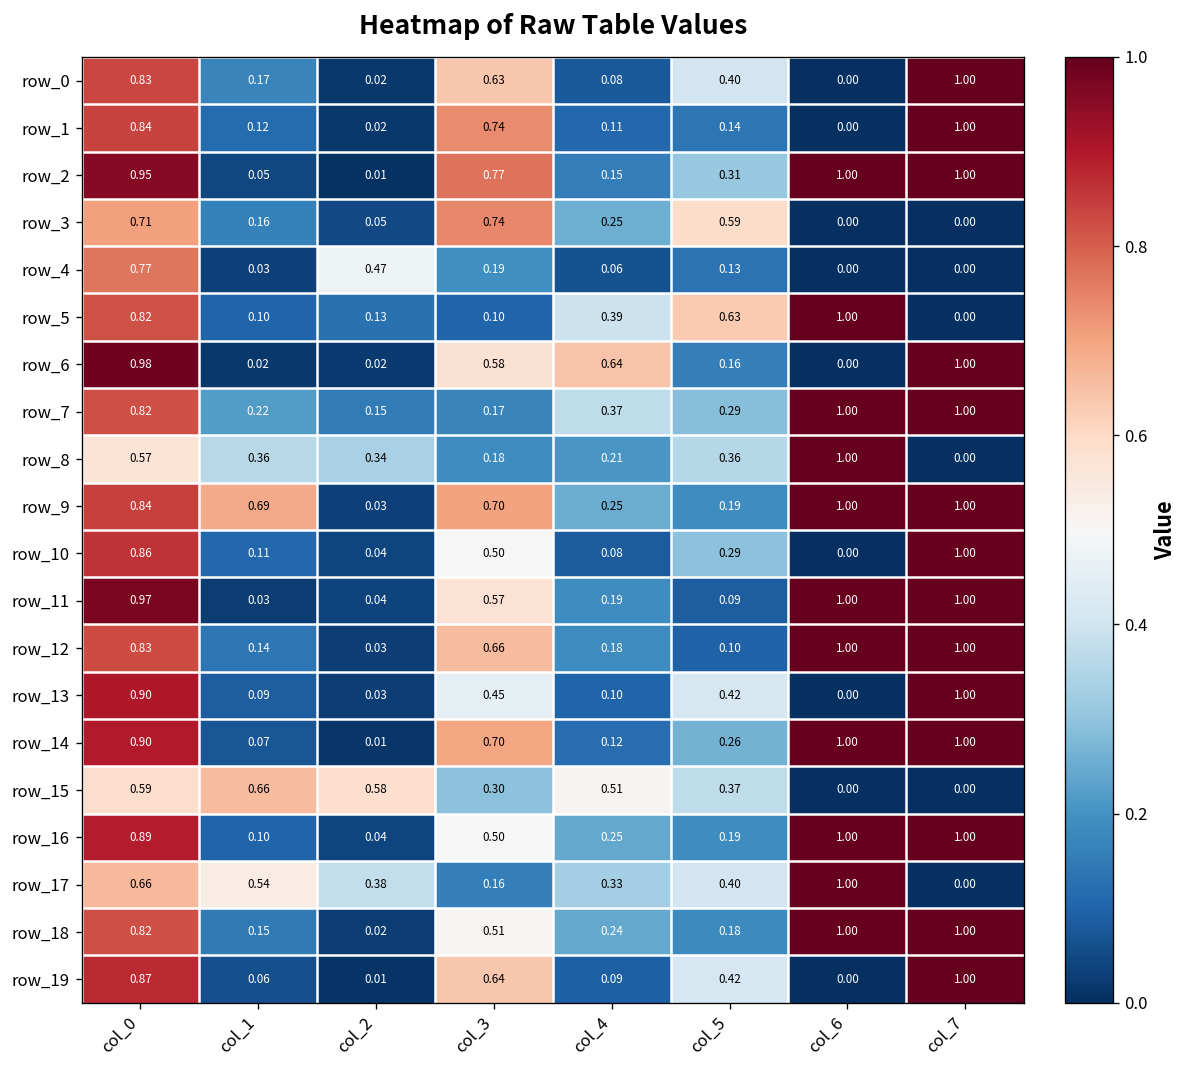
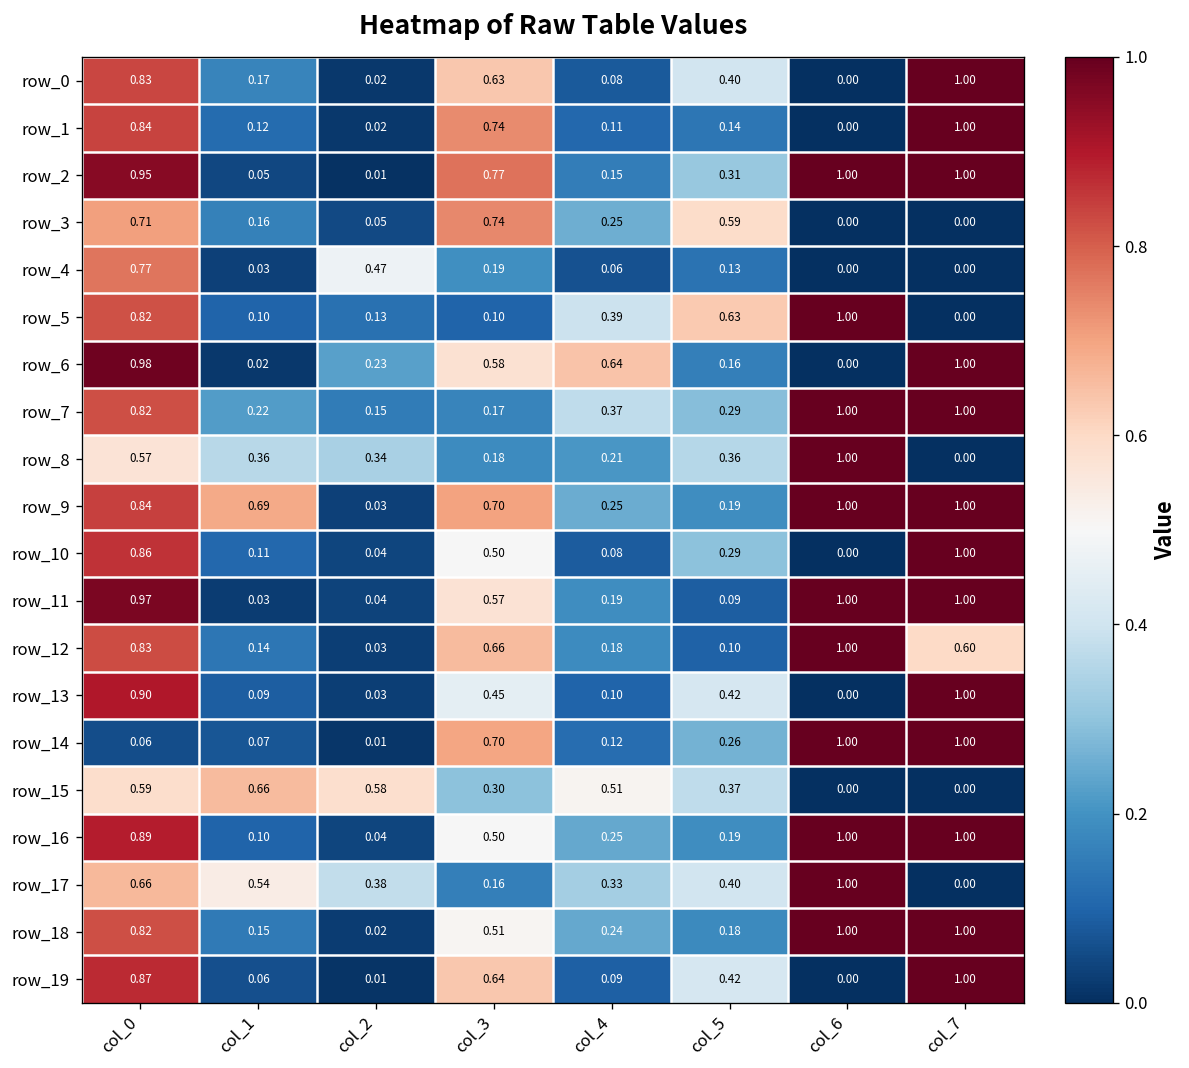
row_6, col_2: 0.02 -> 0.23
row_12, col_7: 1.00 -> 0.60
row_14, col_0: 0.90 -> 0.06
